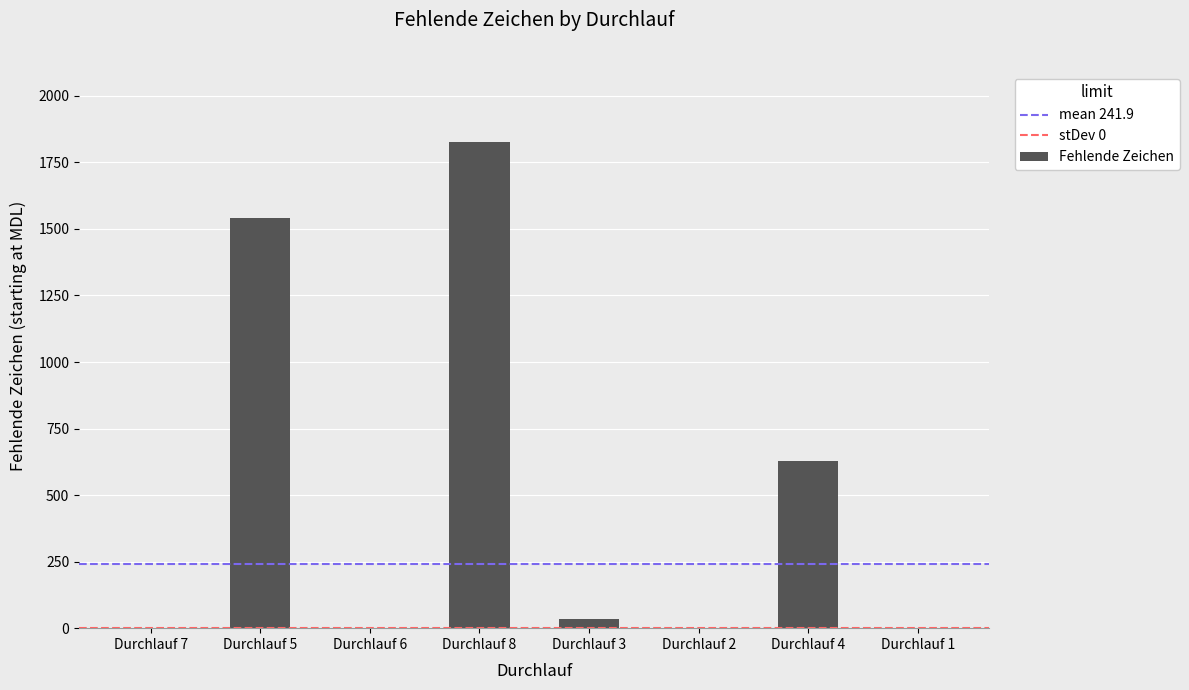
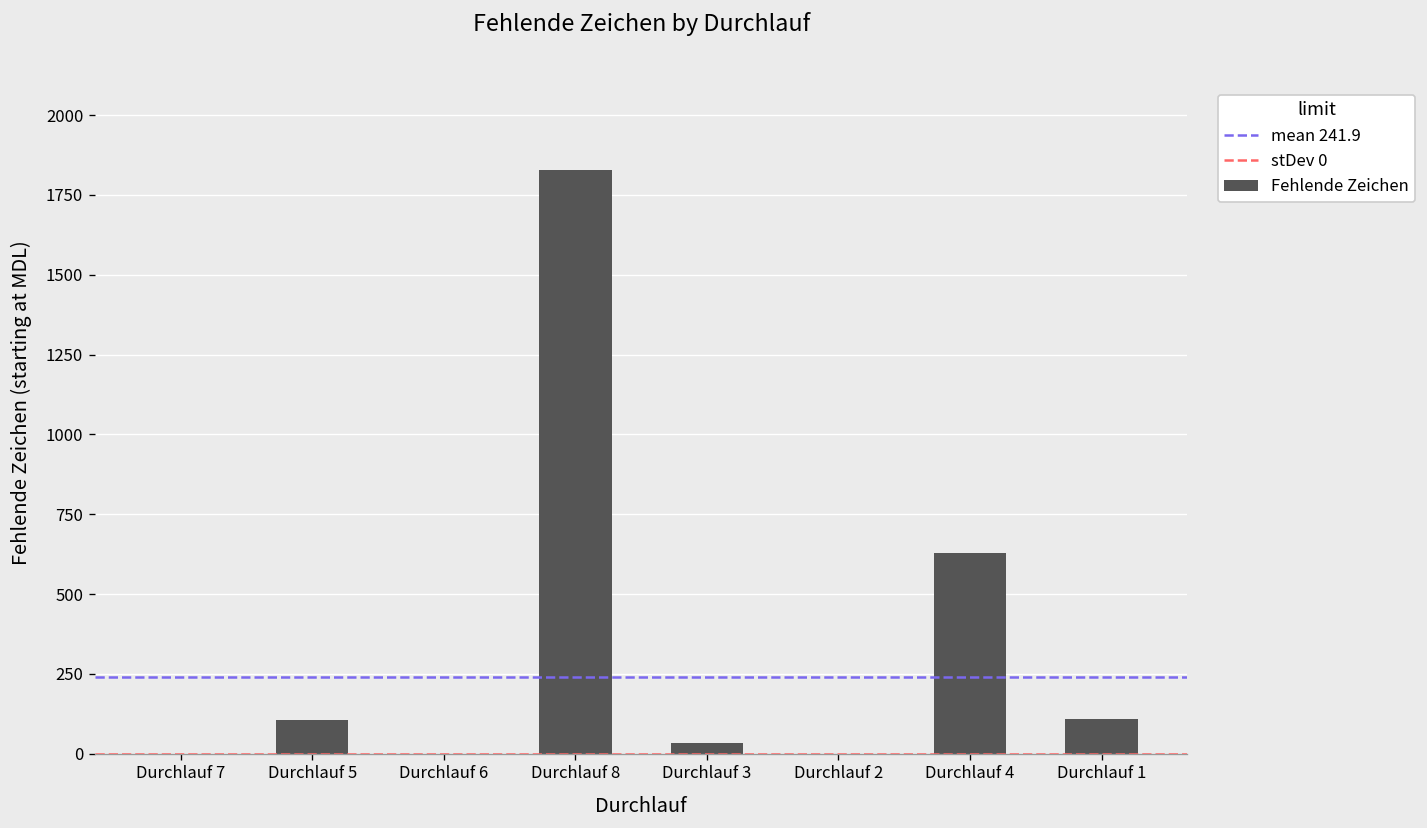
Durchlauf 5: 1540 -> 110
Durchlauf 1: 0 -> 110
